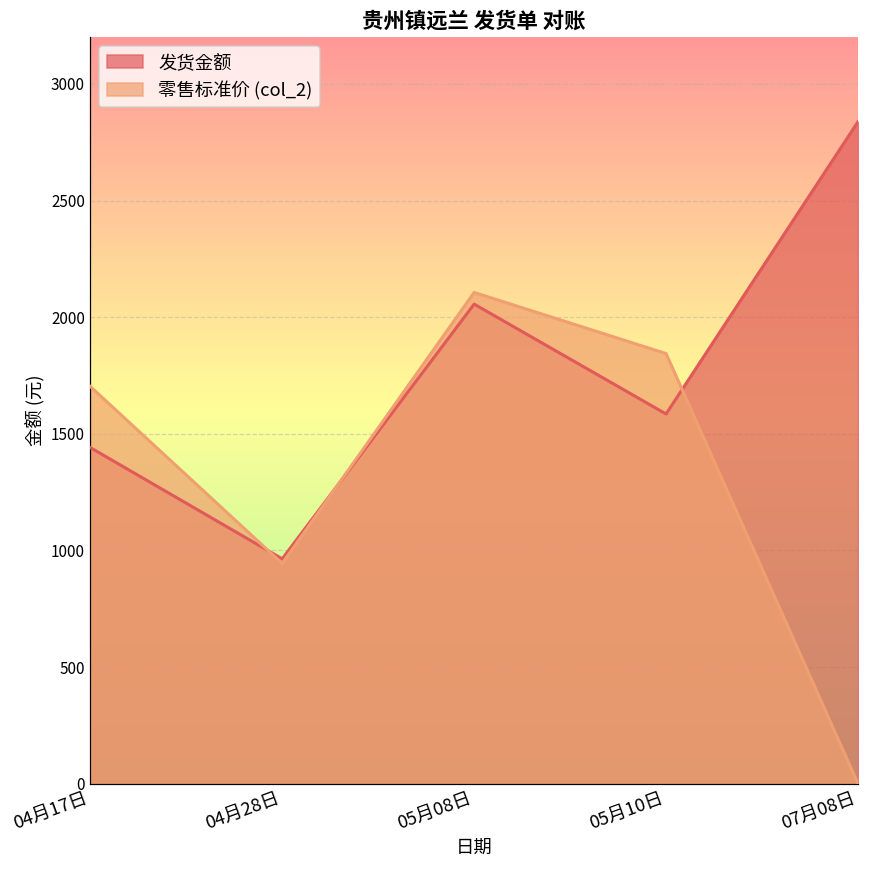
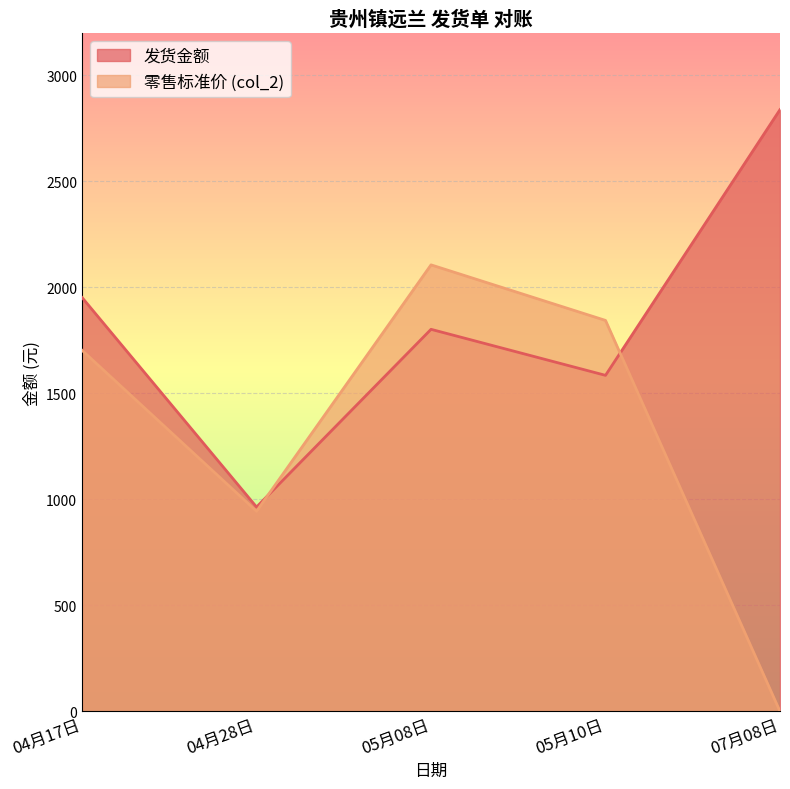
发货金额, 04月17日: 1440 -> 1950
发货金额, 05月08日: 2060 -> 1800
